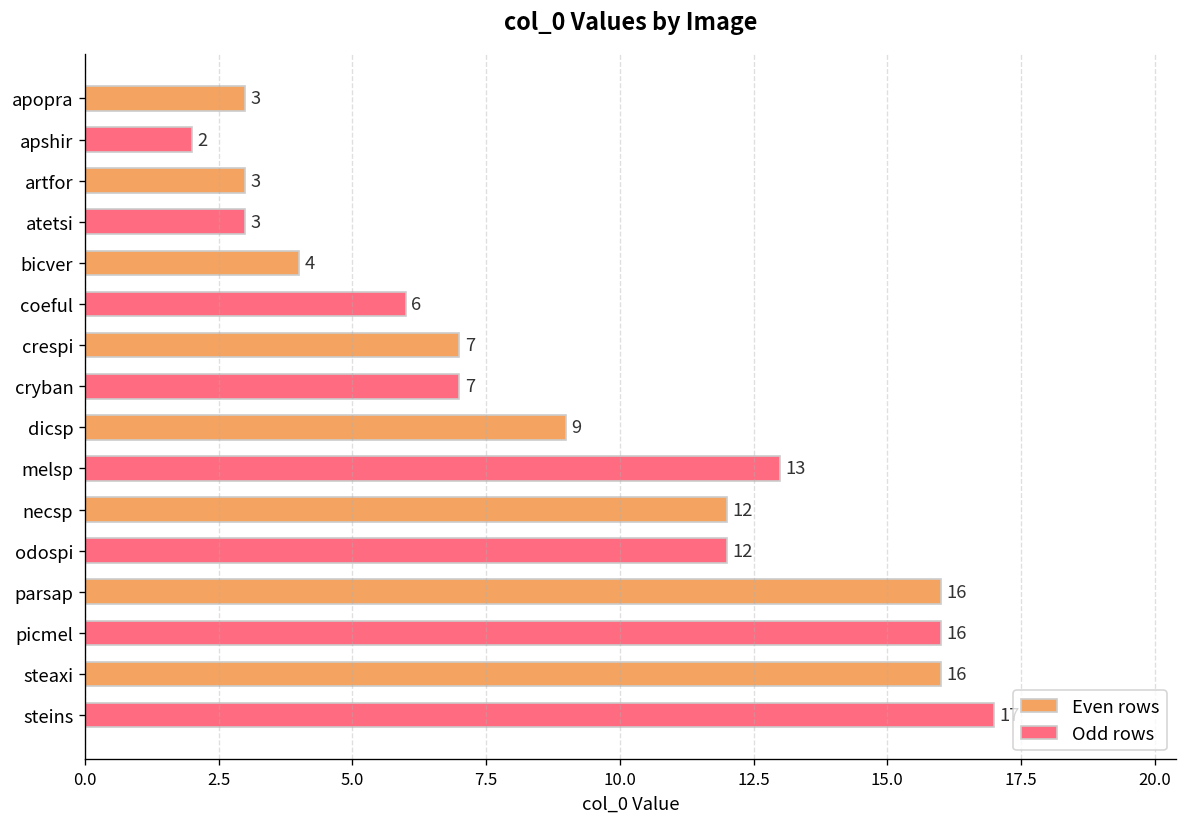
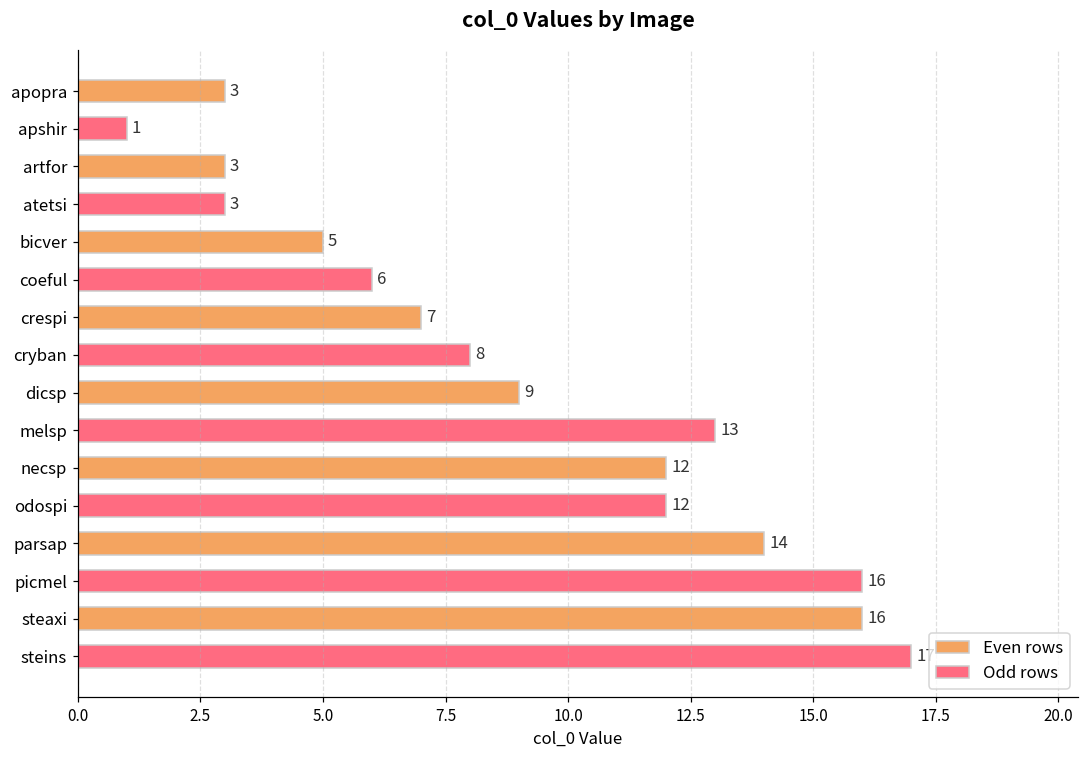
Odd rows, apshir: 2 -> 1
Even rows, bicver: 4 -> 5
Odd rows, cryban: 7 -> 8
Even rows, parsap: 16 -> 14
